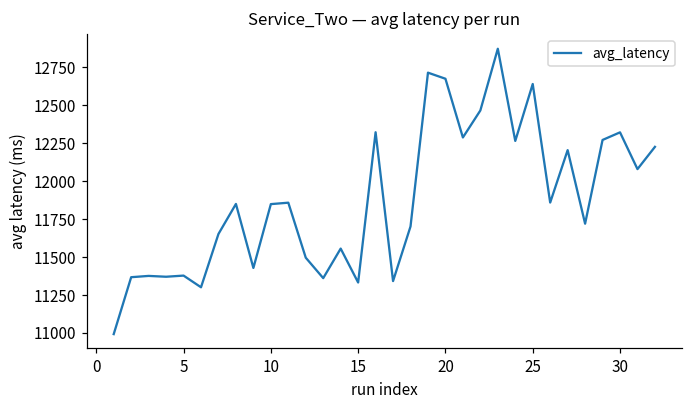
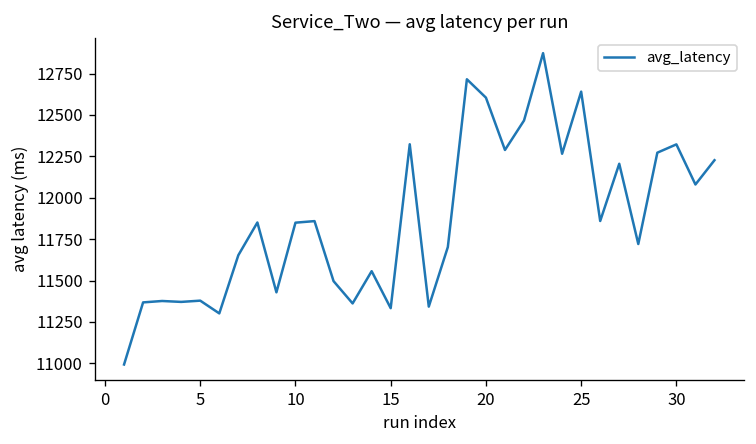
20: 12680 -> 12600
